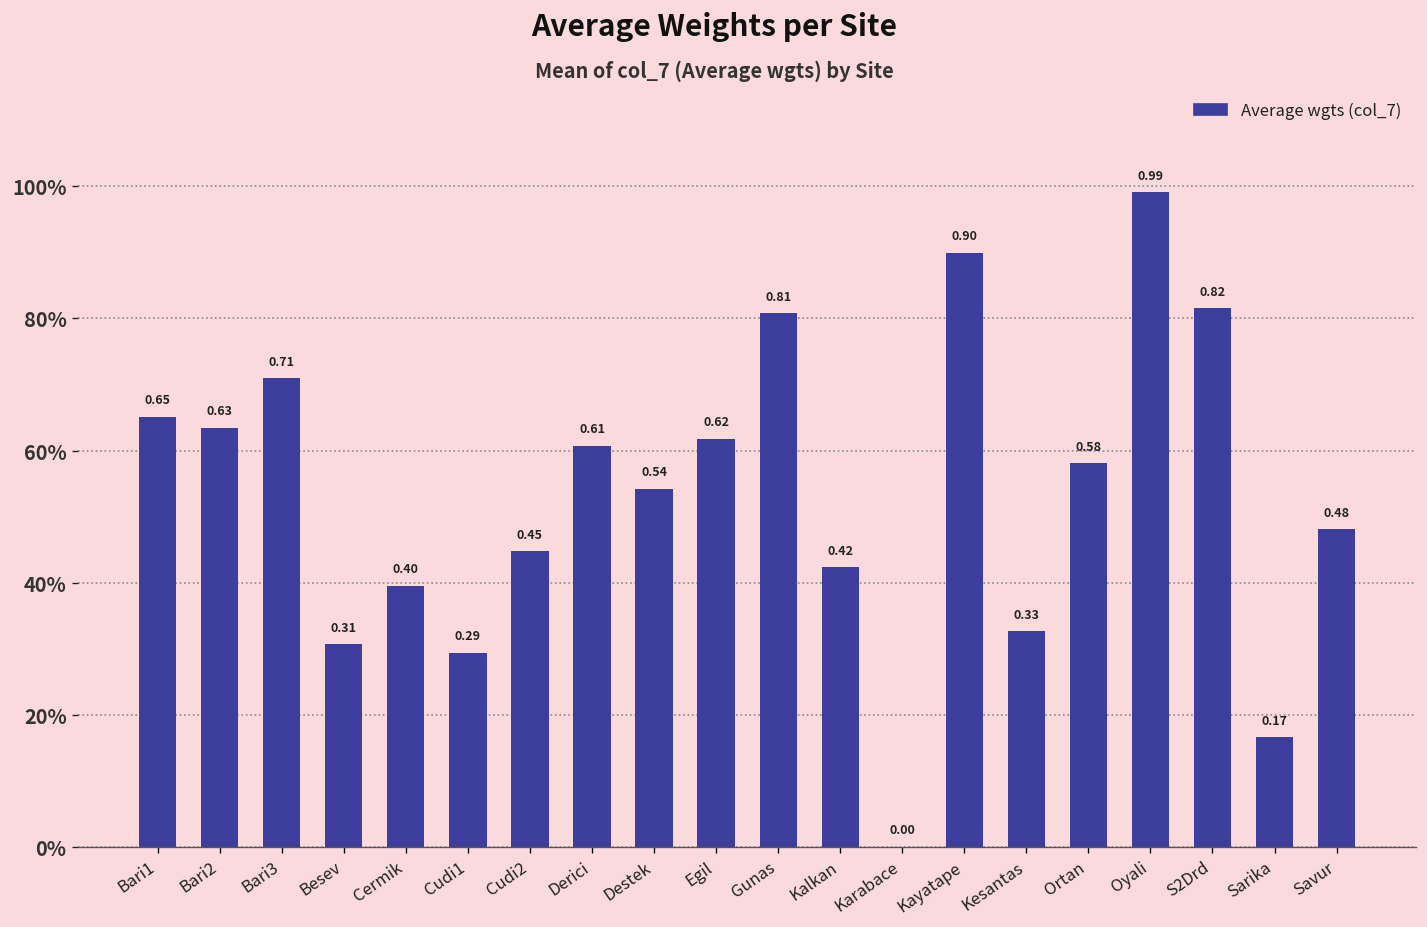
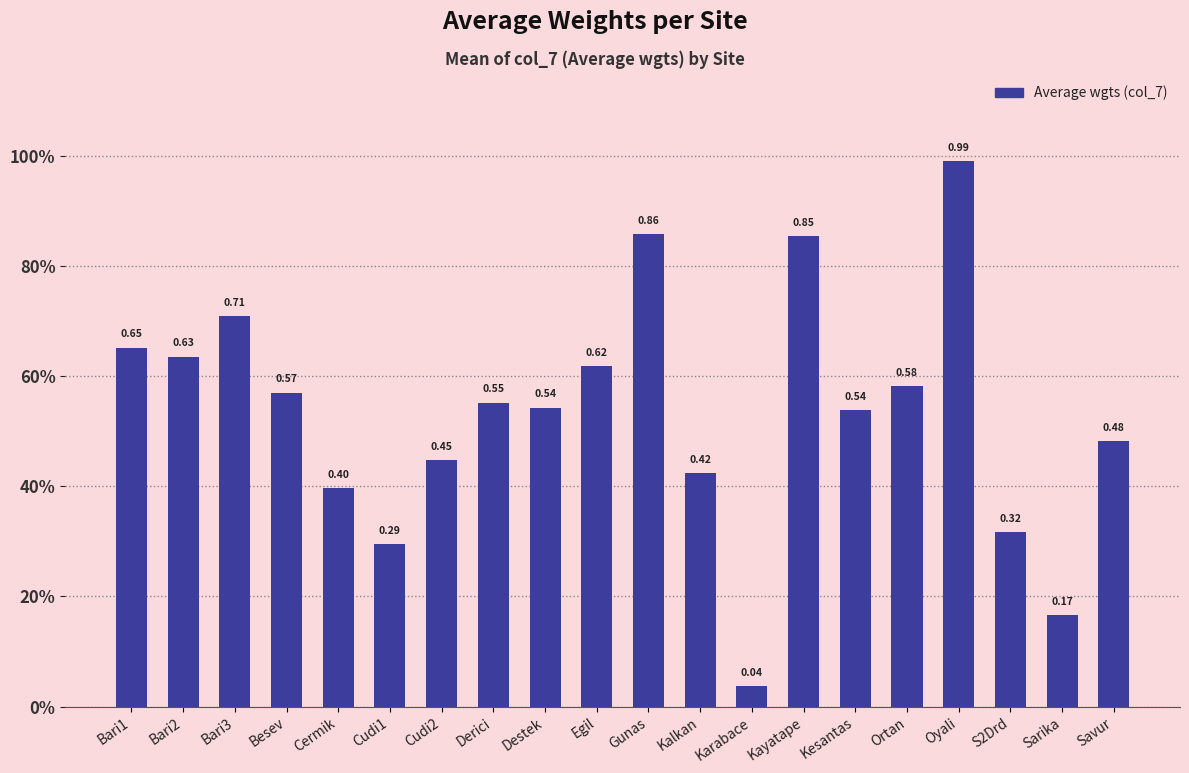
Besev: 0.31 -> 0.57
Derici: 0.61 -> 0.55
Gunas: 0.81 -> 0.86
Karabace: 0.00 -> 0.04
Kayatape: 0.90 -> 0.85
Kesantas: 0.33 -> 0.54
S2Drd: 0.82 -> 0.32
